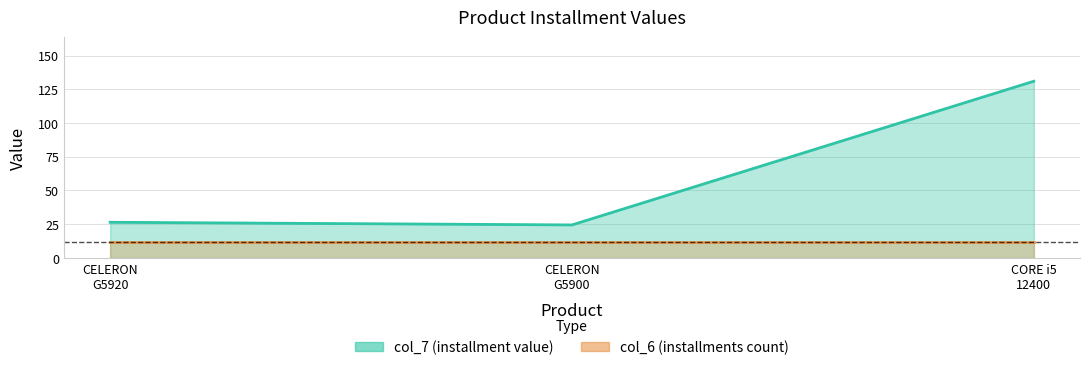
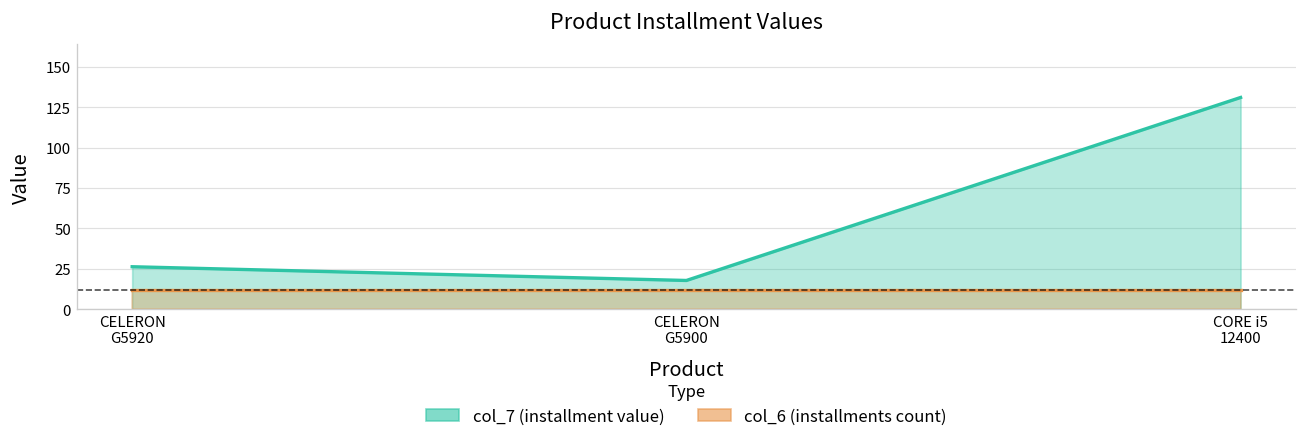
col_7 (installment value), CELERON G5900: 24 -> 18
